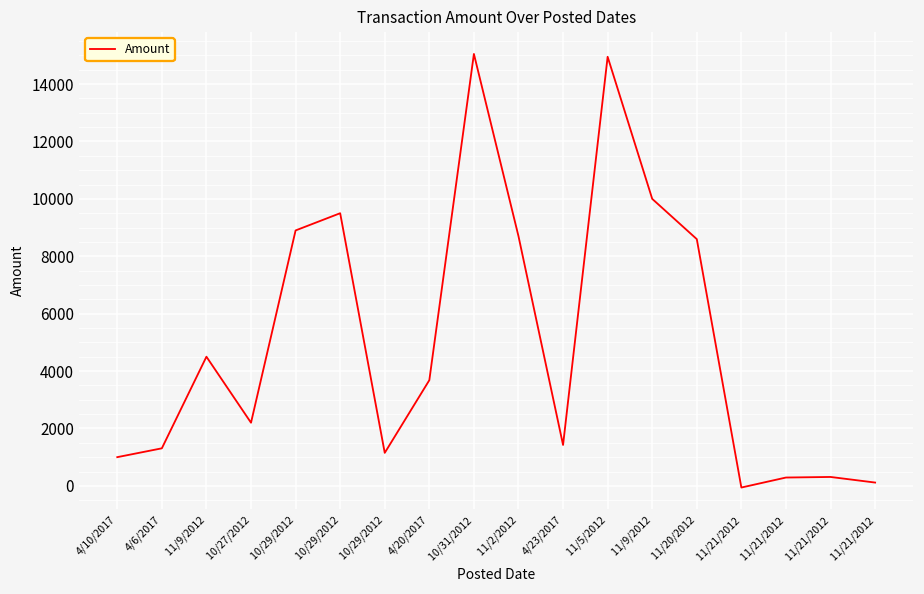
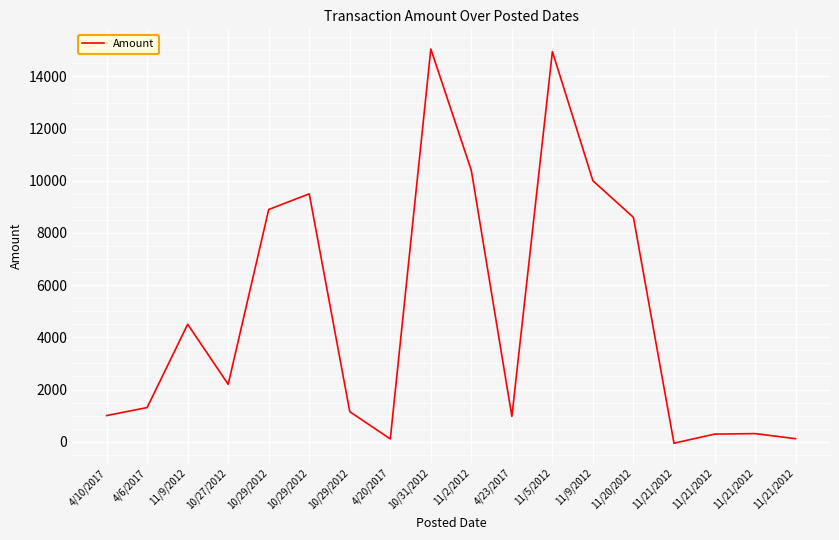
4/20/2017: 3700 -> 100
11/2/2012: 8700 -> 10400
4/23/2017: 1400 -> 1000
